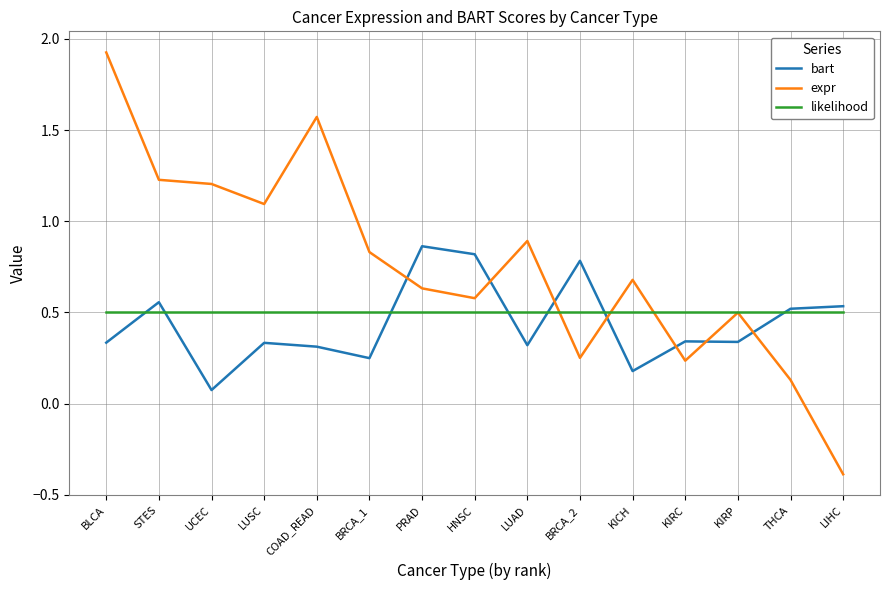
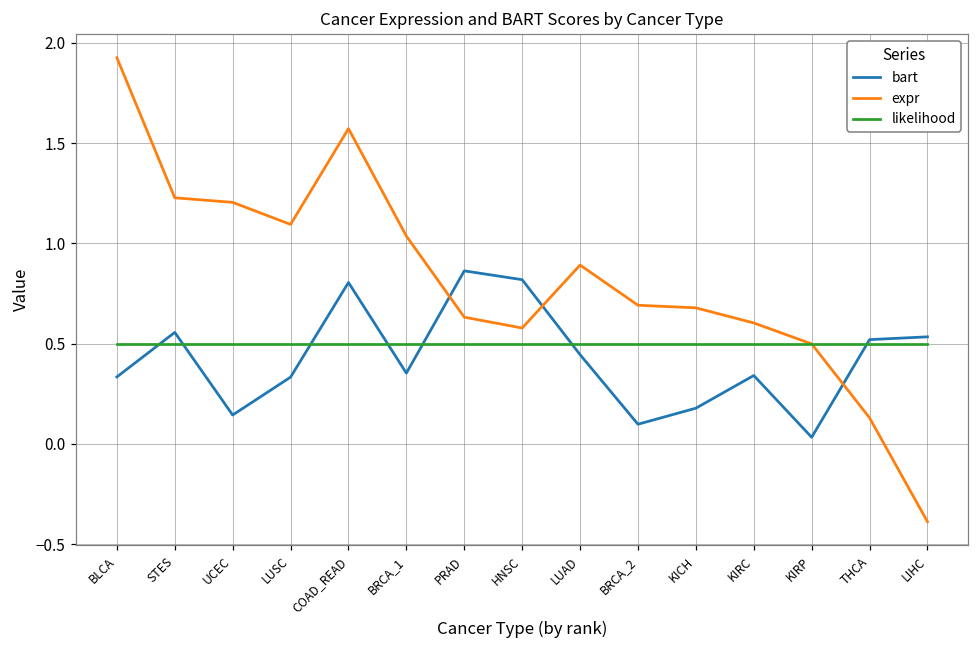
bart, UCEC: 0.07 -> 0.14
bart, COAD_READ: 0.31 -> 0.81
bart, BRCA_1: 0.25 -> 0.35
expr, BRCA_1: 0.83 -> 1.04
bart, LUAD: 0.32 -> 0.45
bart, BRCA_2: 0.78 -> 0.10
expr, BRCA_2: 0.25 -> 0.69
expr, KIRC: 0.24 -> 0.60
bart, KIRP: 0.34 -> 0.03
